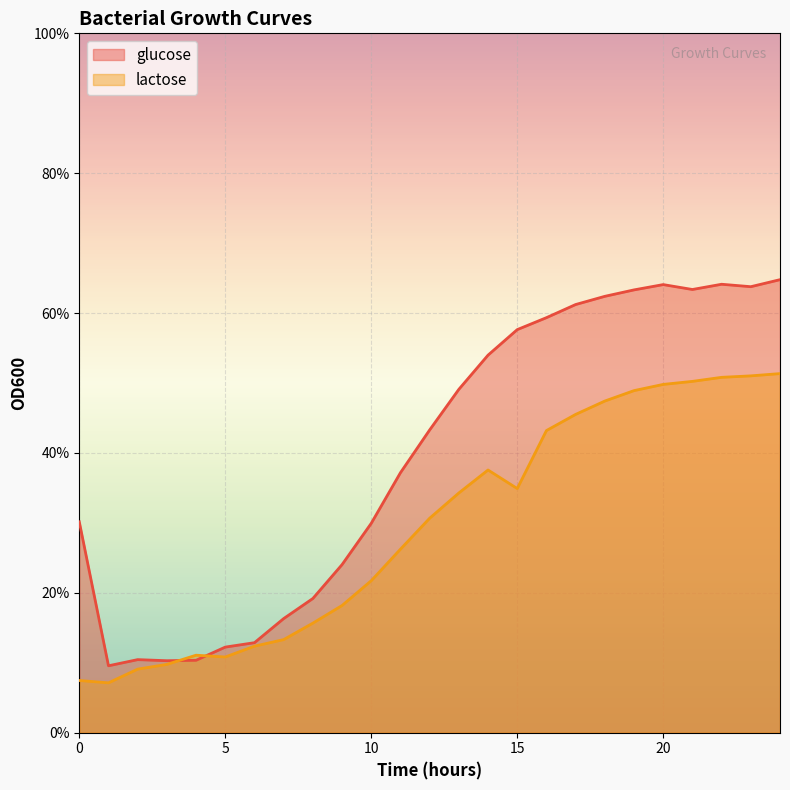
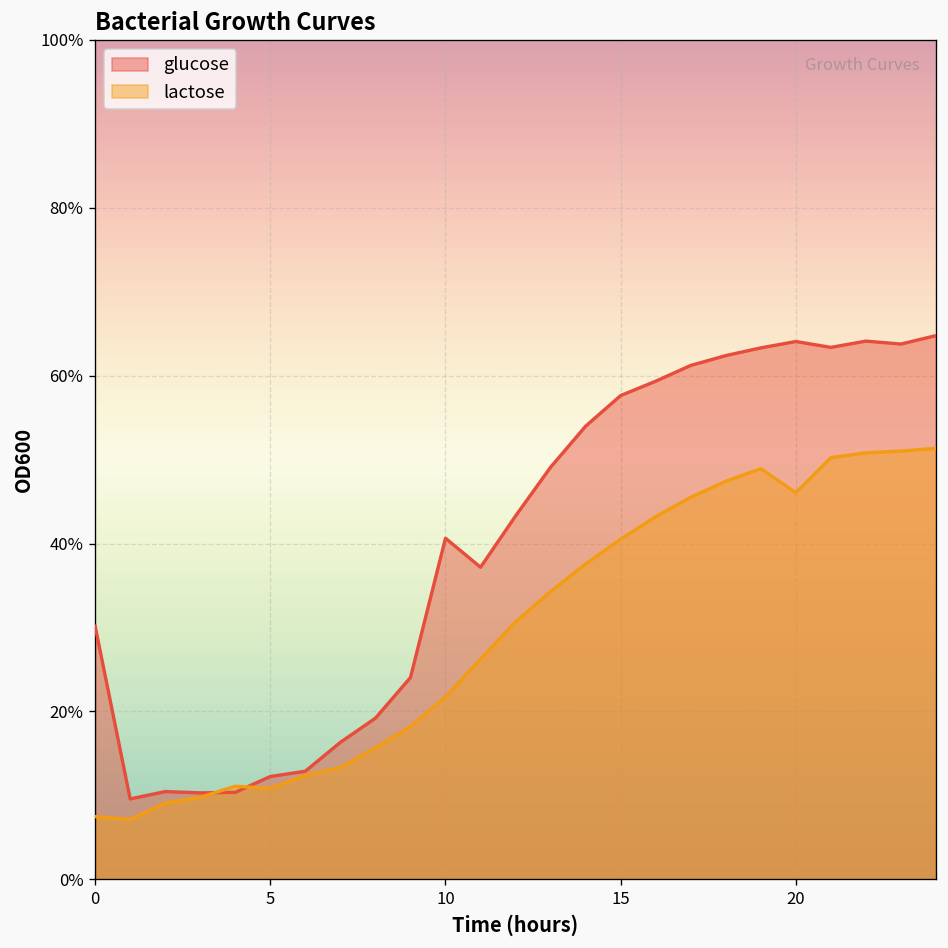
glucose, 10: 30% -> 41%
lactose, 15: 35% -> 41%
lactose, 20: 50% -> 46%
